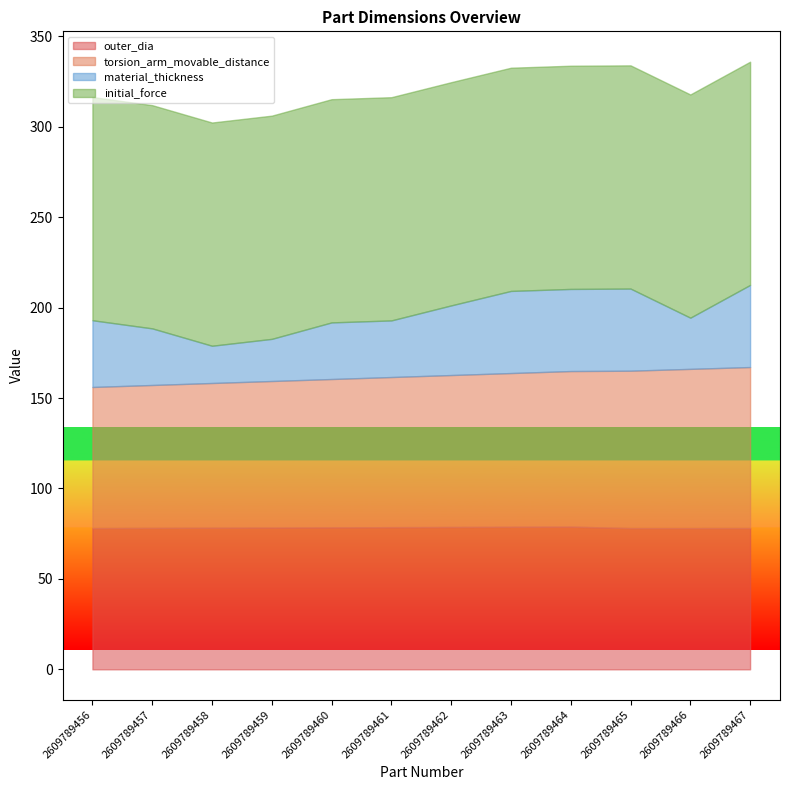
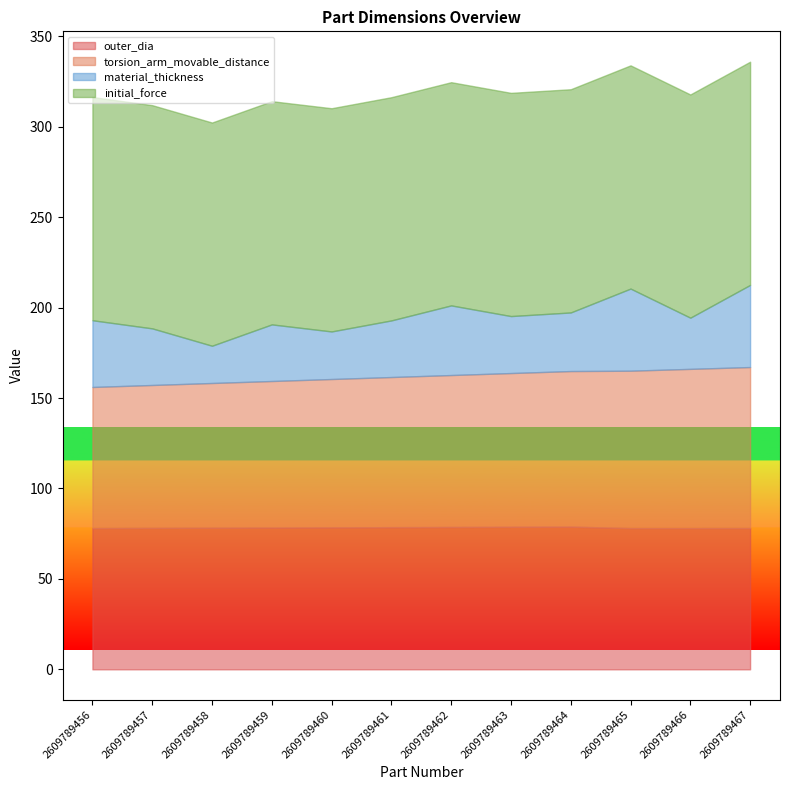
material_thickness, 2609789459: 23 -> 31
material_thickness, 2609789460: 31 -> 26
material_thickness, 2609789463: 45 -> 32
material_thickness, 2609789464: 45 -> 32
